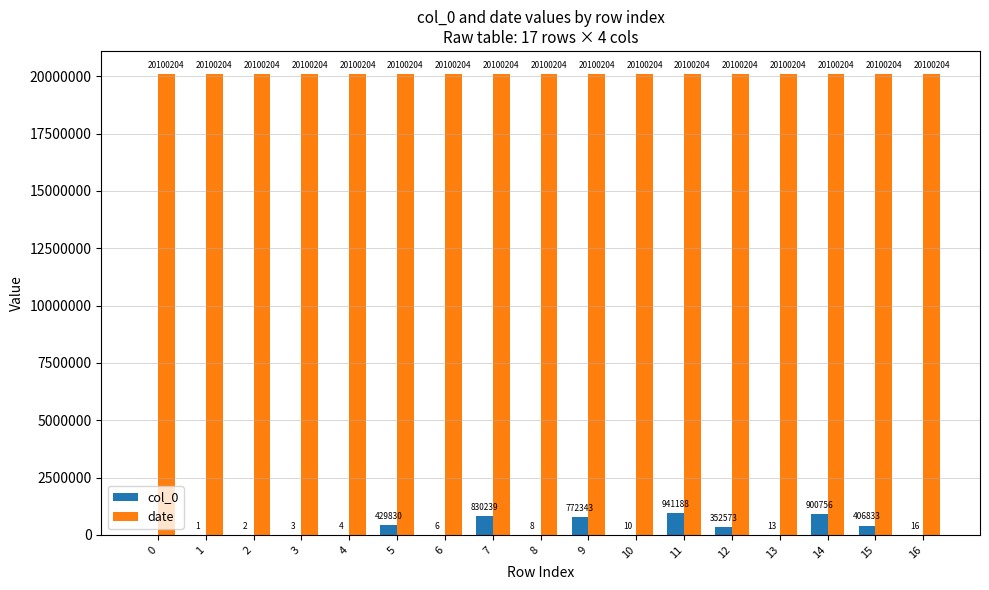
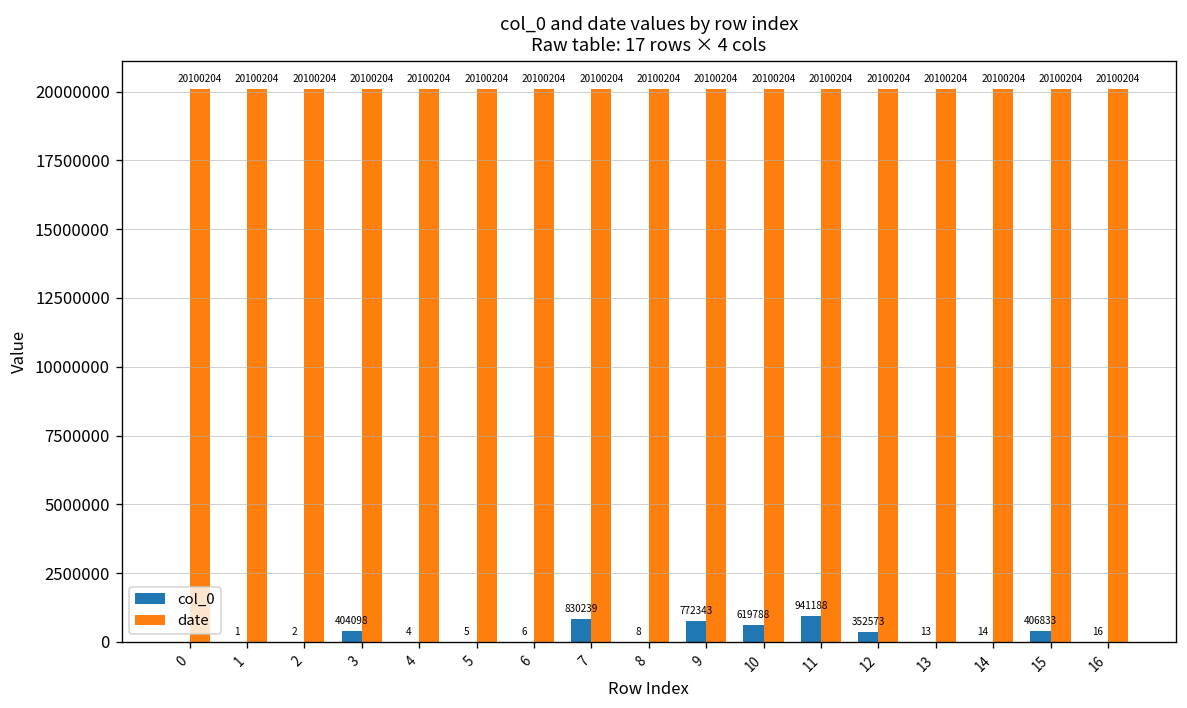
col_0, 3: 3 -> 404098
col_0, 5: 429830 -> 5
col_0, 10: 10 -> 619788
col_0, 14: 900756 -> 14
